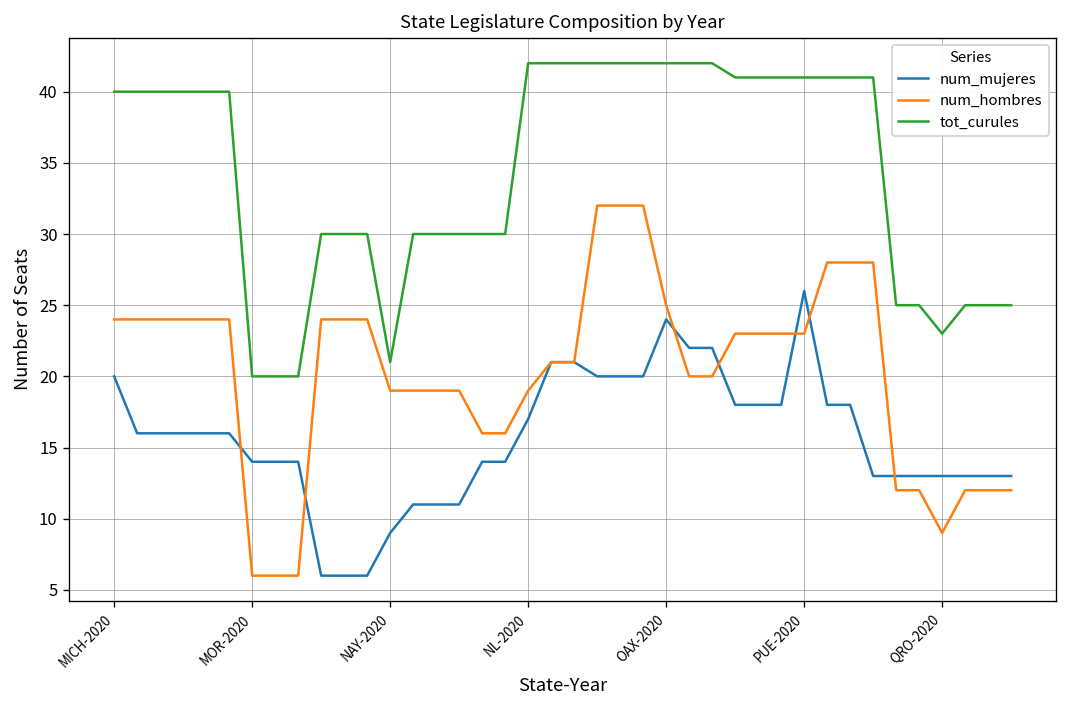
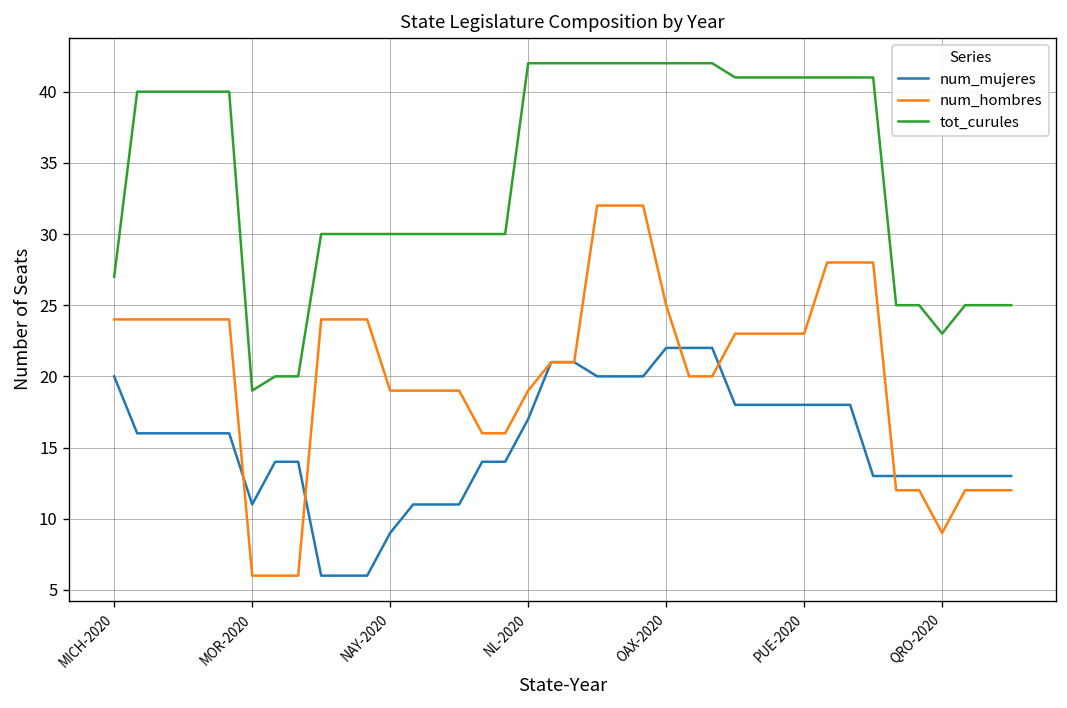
tot_curules, MICH-2020: 40 -> 27
num_mujeres, MOR-2020: 14 -> 11
tot_curules, MOR-2020: 20 -> 19
tot_curules, NAY-2020: 21 -> 30
num_mujeres, OAX-2020: 24 -> 22
num_mujeres, PUE-2020: 26 -> 18
